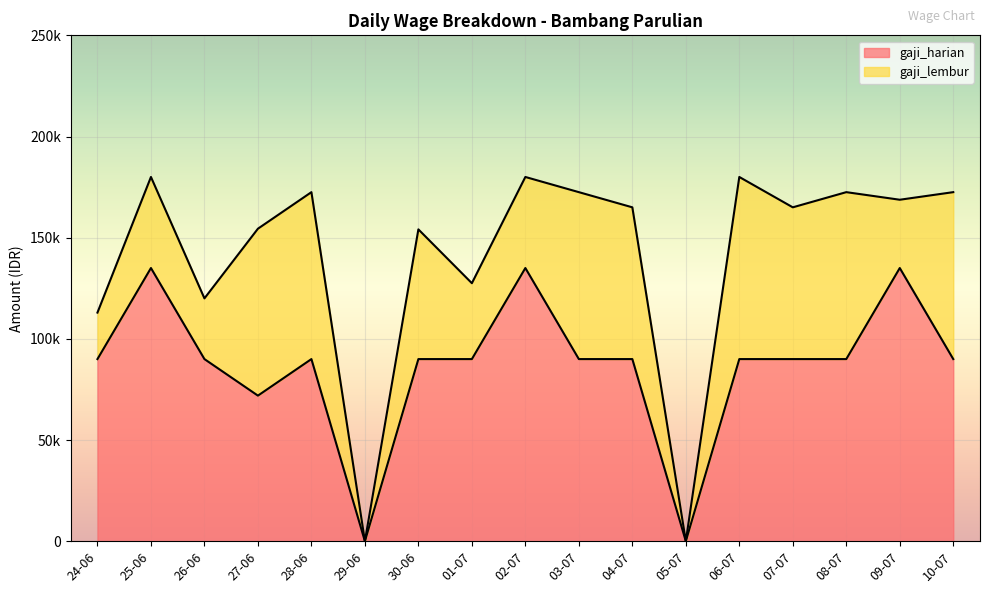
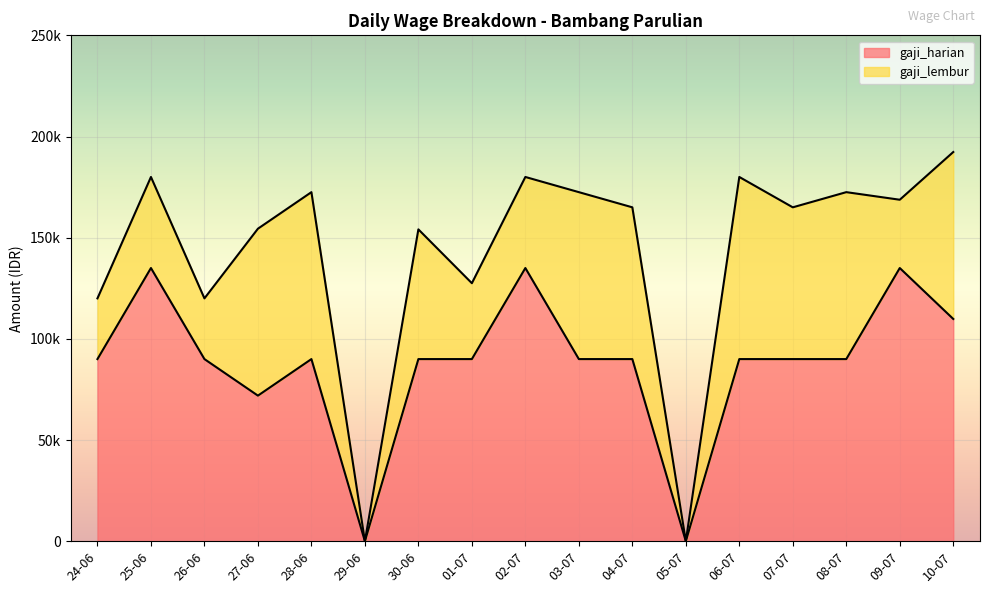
gaji_lembur, 24-06: 23000 -> 30000
gaji_harian, 10-07: 90000 -> 110000
